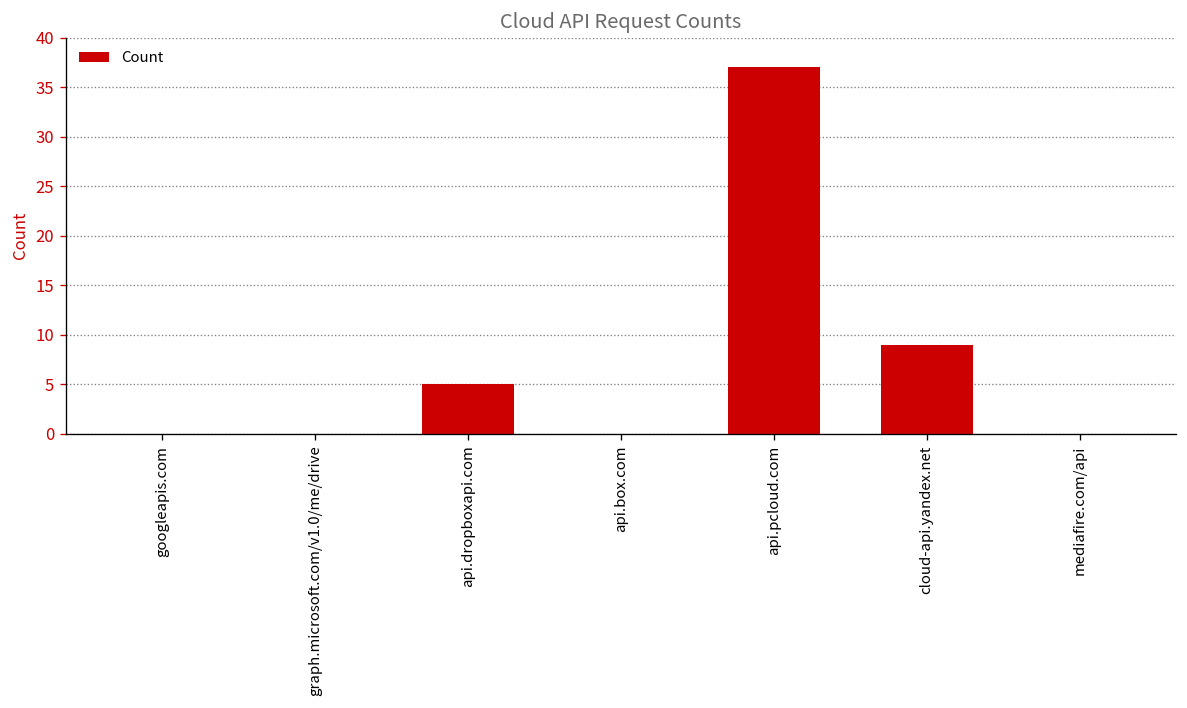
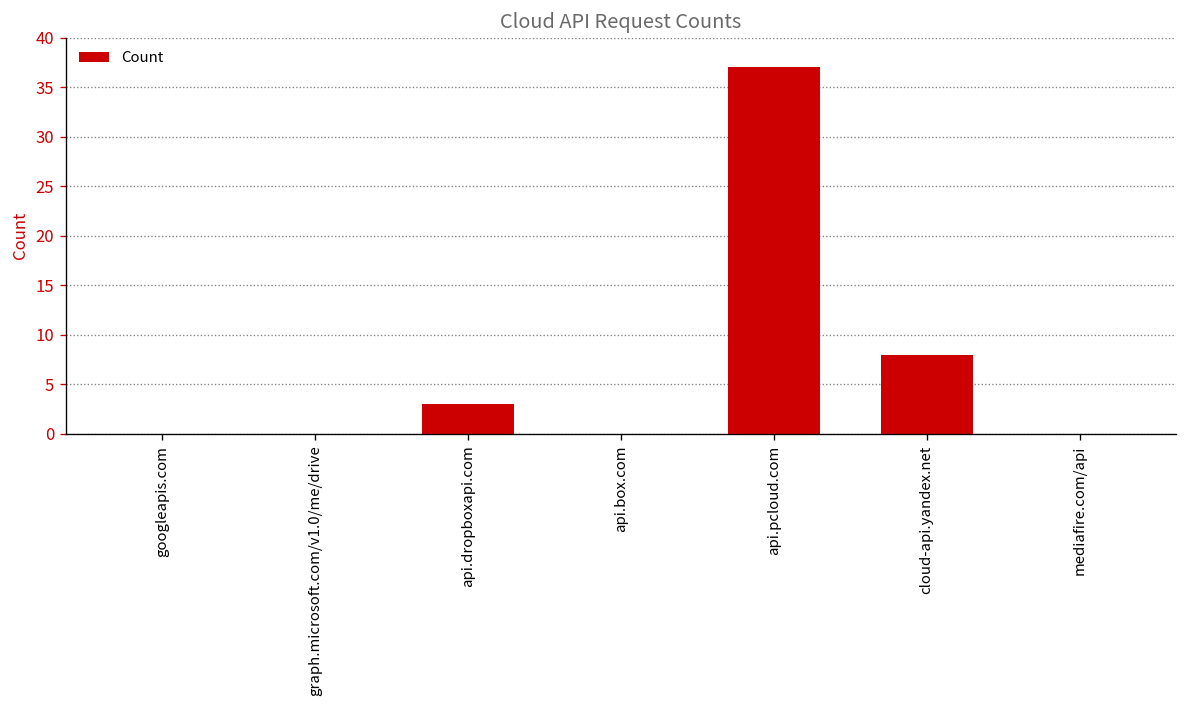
api.dropboxapi.com: 5 -> 3
cloud-api.yandex.net: 9 -> 8
